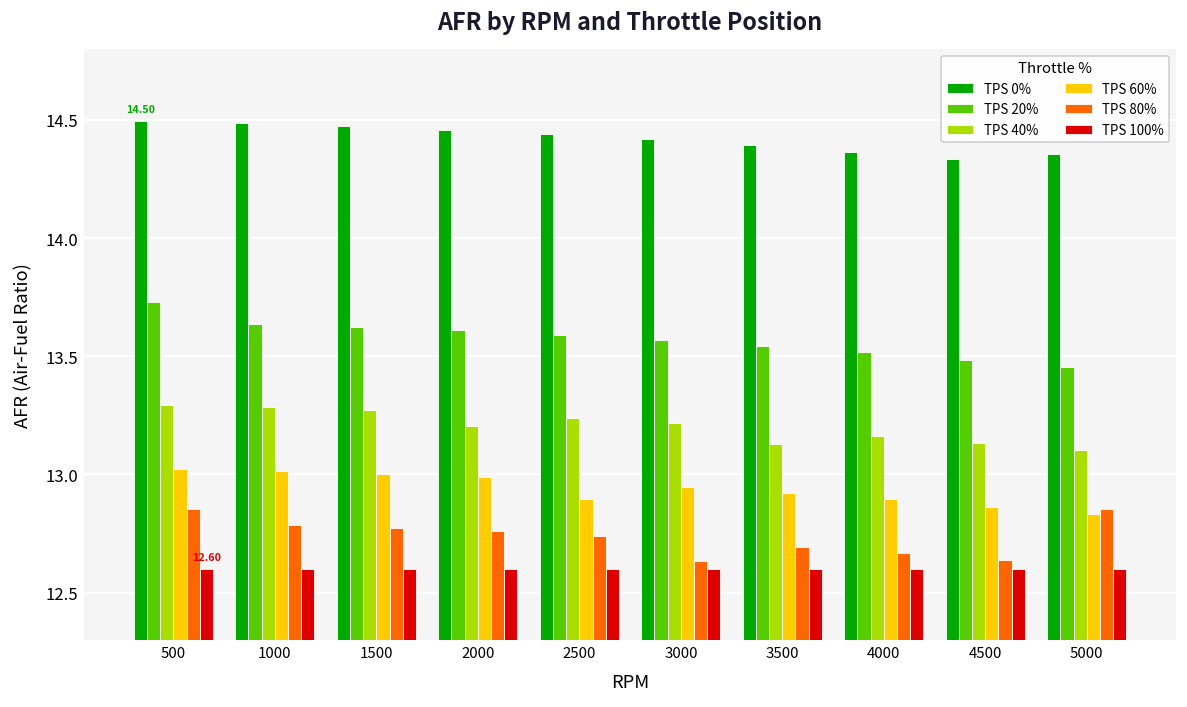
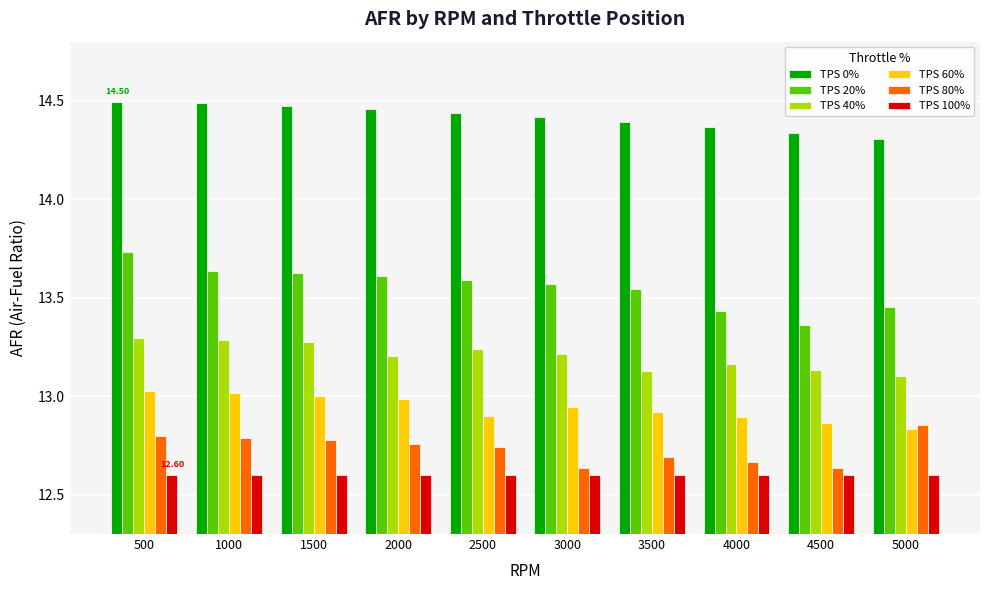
TPS 80%, 500: 12.86 -> 12.80
TPS 20%, 4000: 13.52 -> 13.43
TPS 20%, 4500: 13.49 -> 13.36
TPS 0%, 5000: 14.35 -> 14.30
